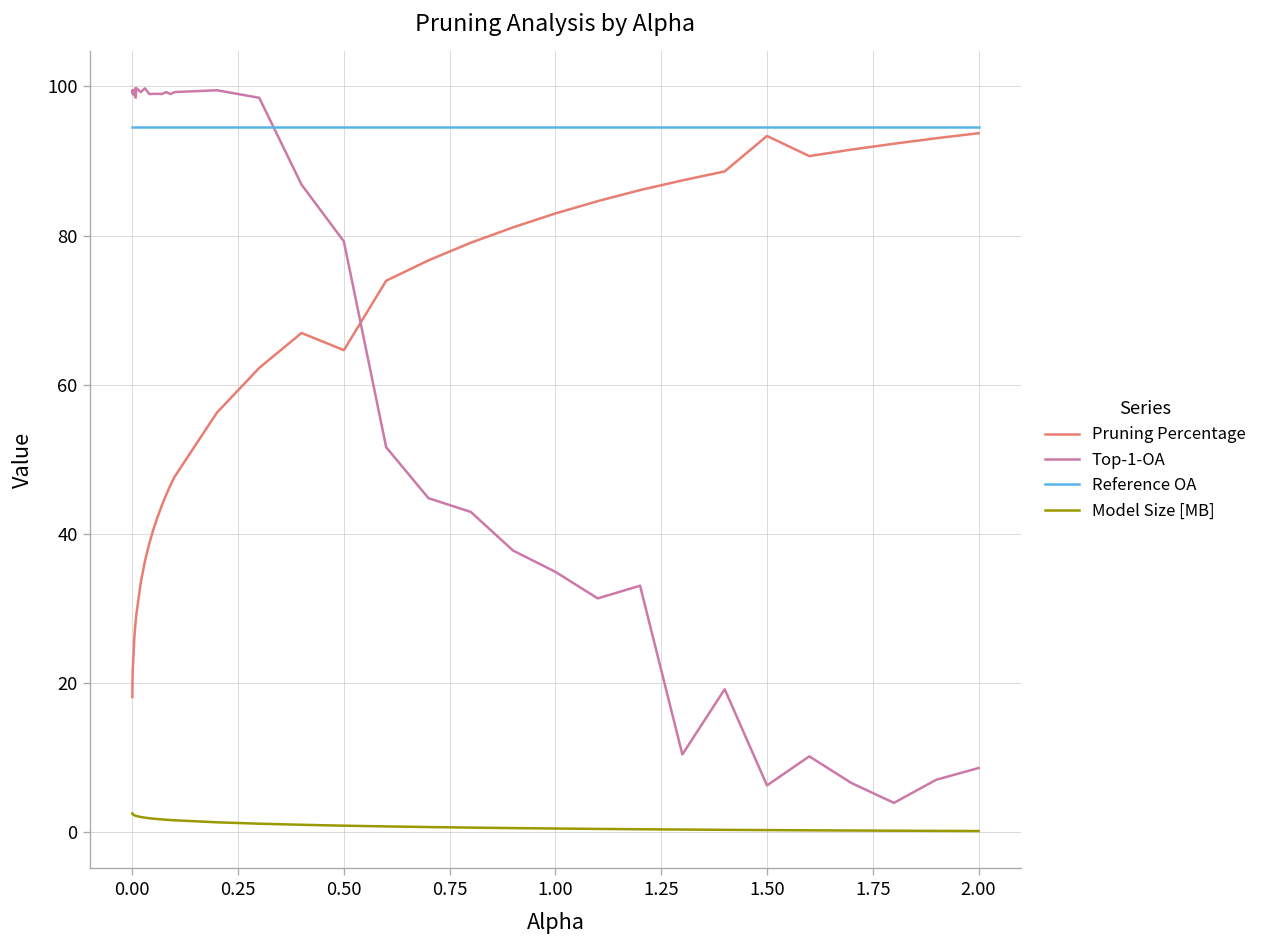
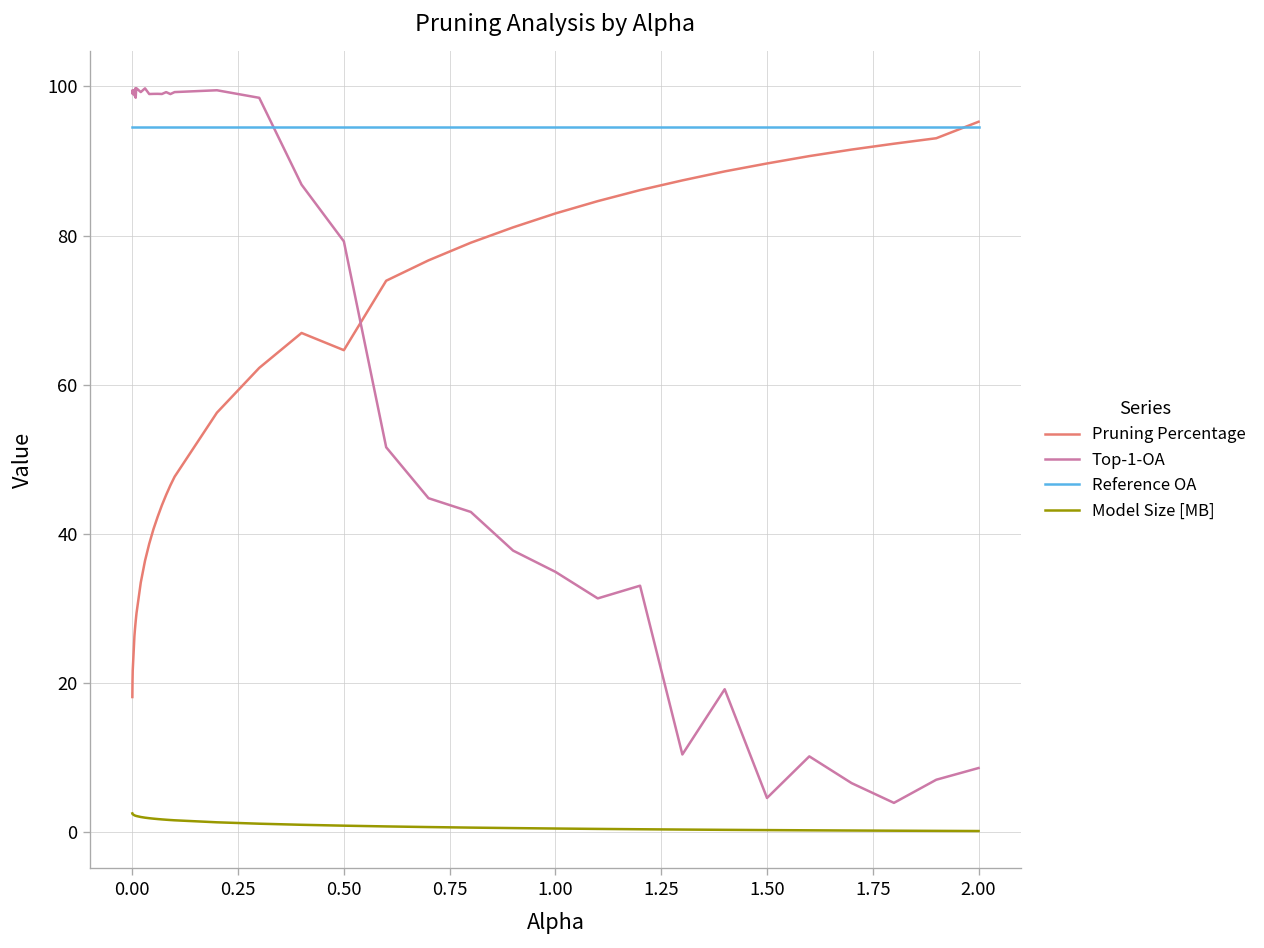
Pruning Percentage, 1.50: 93 -> 90
Top-1-OA, 1.50: 6 -> 5
Pruning Percentage, 2.00: 94 -> 95
